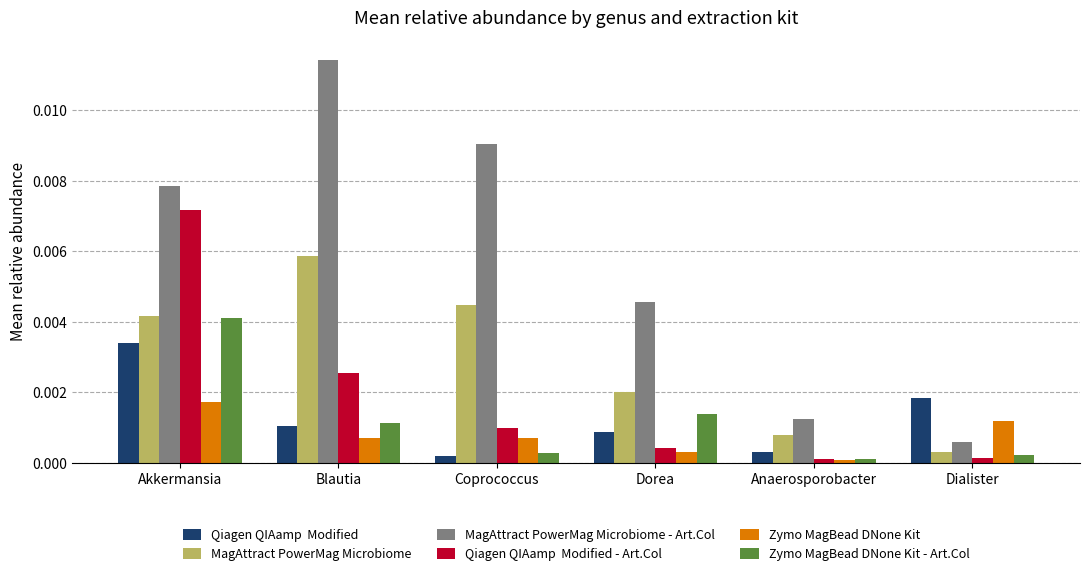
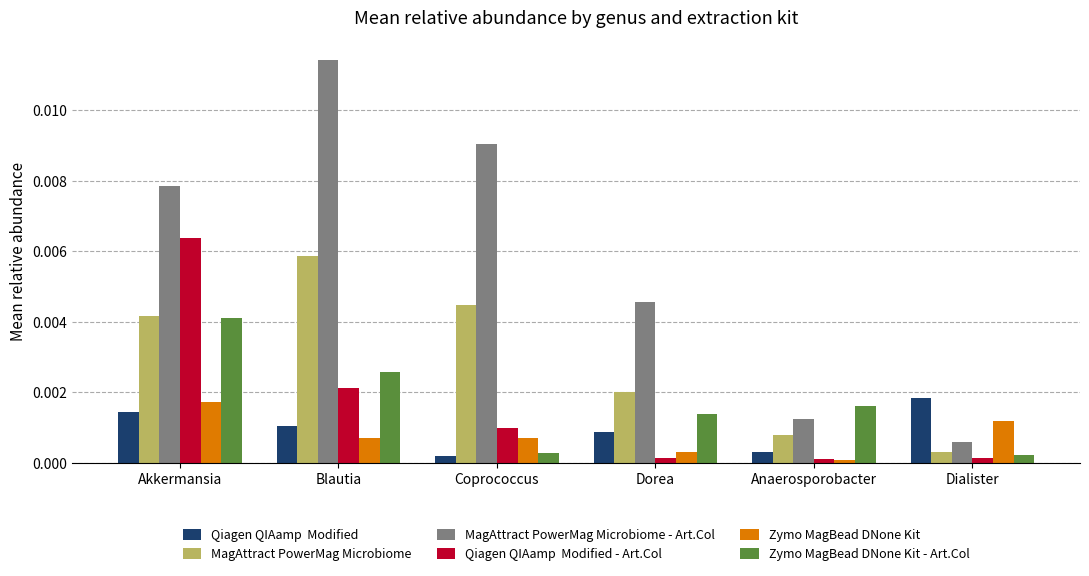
Qiagen QIAamp Modified, Akkermansia: 0.0034 -> 0.0014
Qiagen QIAamp Modified - Art.Col, Akkermansia: 0.0072 -> 0.0064
Qiagen QIAamp Modified - Art.Col, Blautia: 0.0025 -> 0.0021
Zymo MagBead DNone Kit - Art.Col, Blautia: 0.0011 -> 0.0026
Qiagen QIAamp Modified - Art.Col, Dorea: 0.0004 -> 0.0001
Zymo MagBead DNone Kit - Art.Col, Anaerosporobacter: 0.0001 -> 0.0016
